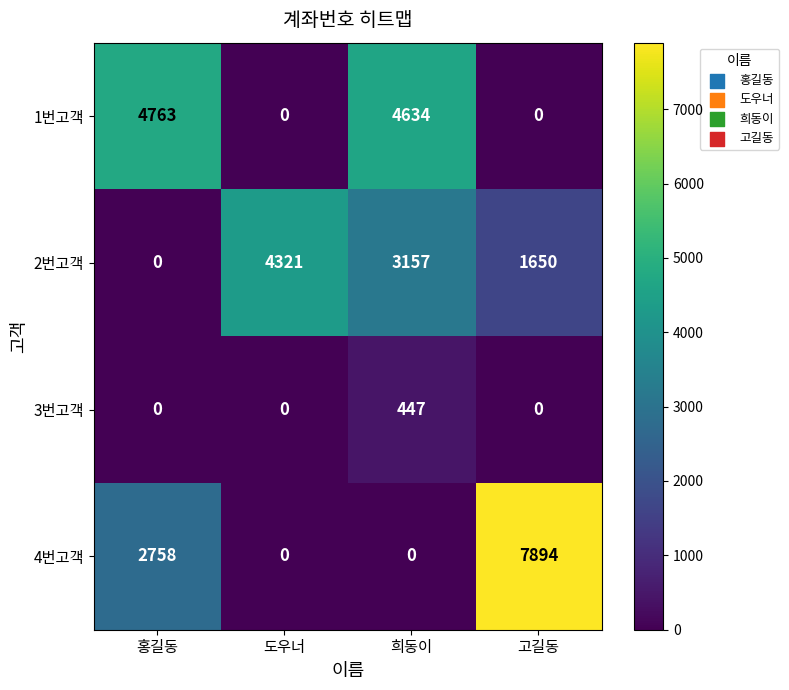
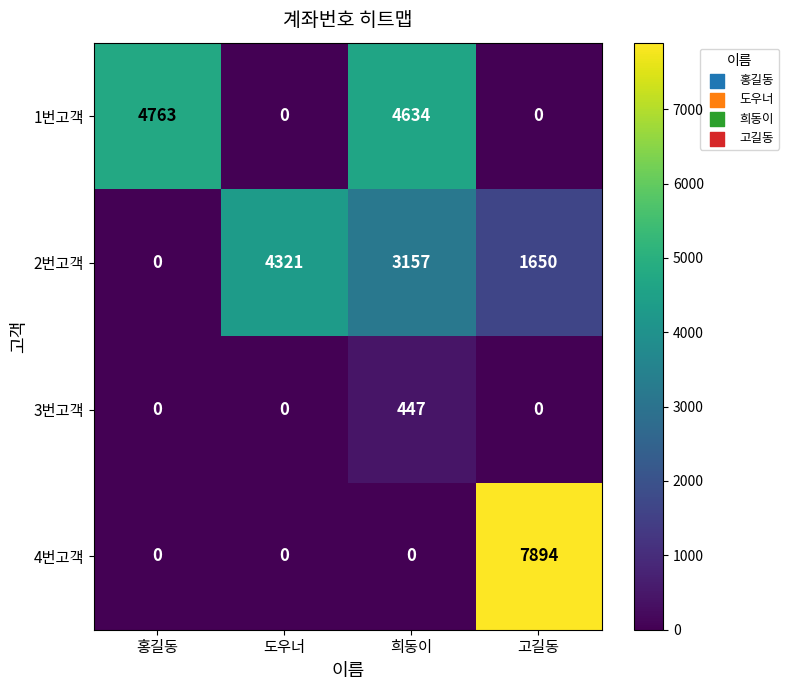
4번고객, 홍길동: 2758 -> 0
